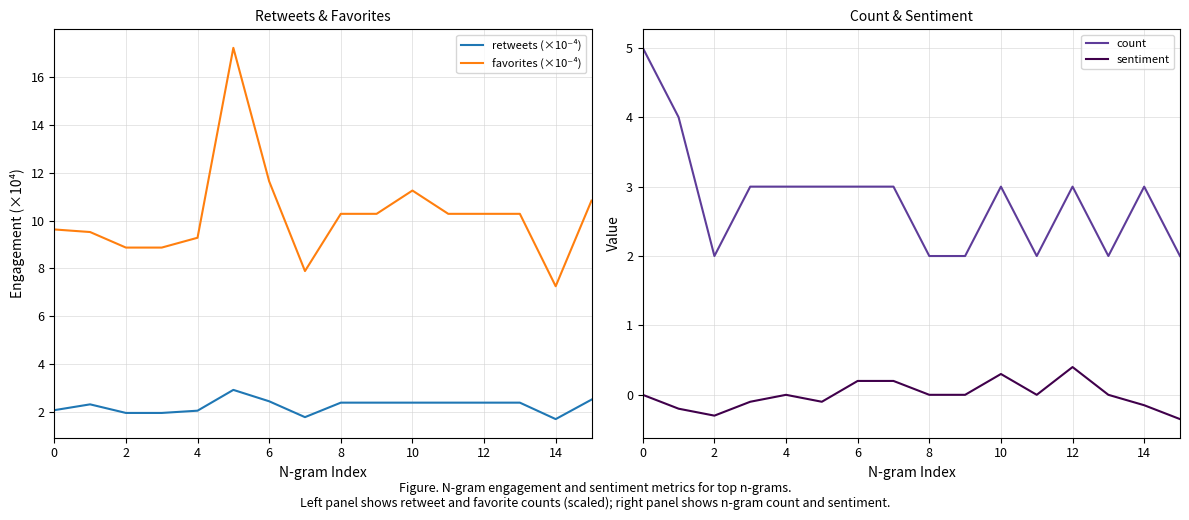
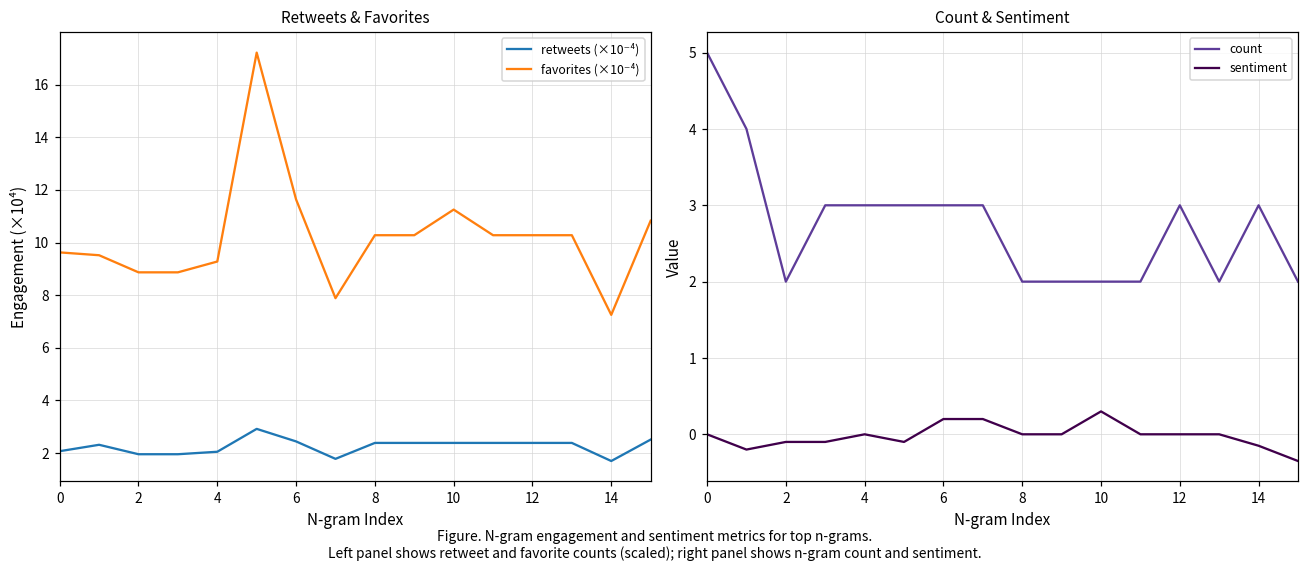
Count & Sentiment, sentiment, 2: -0.3 -> -0.1
Count & Sentiment, count, 10: 3 -> 2
Count & Sentiment, sentiment, 12: 0.4 -> 0.0
